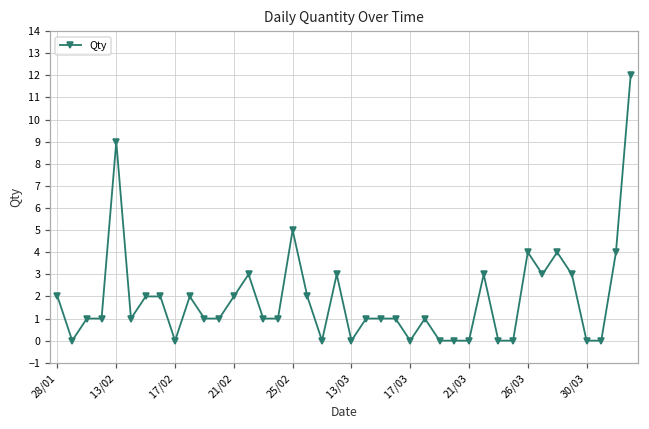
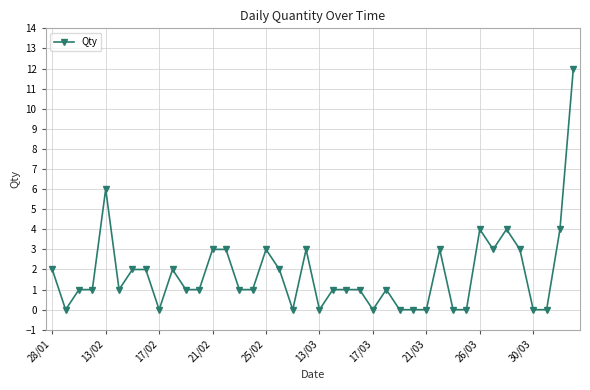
13/02: 9 -> 6
21/02: 2 -> 3
25/02: 5 -> 3
